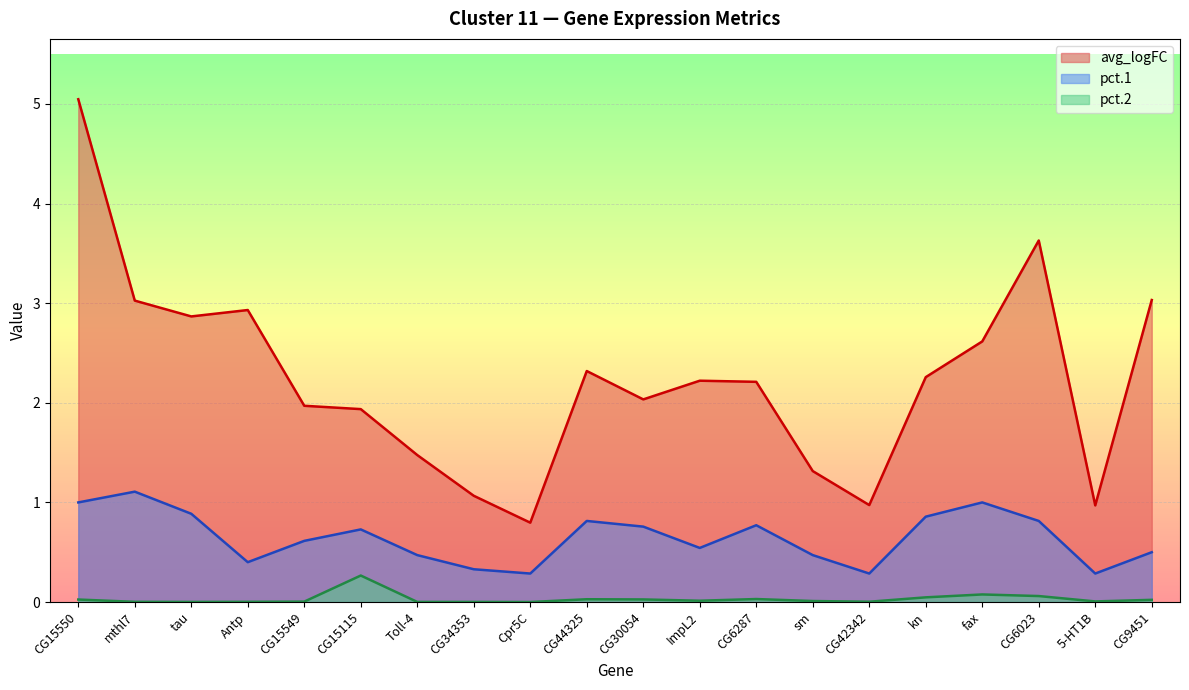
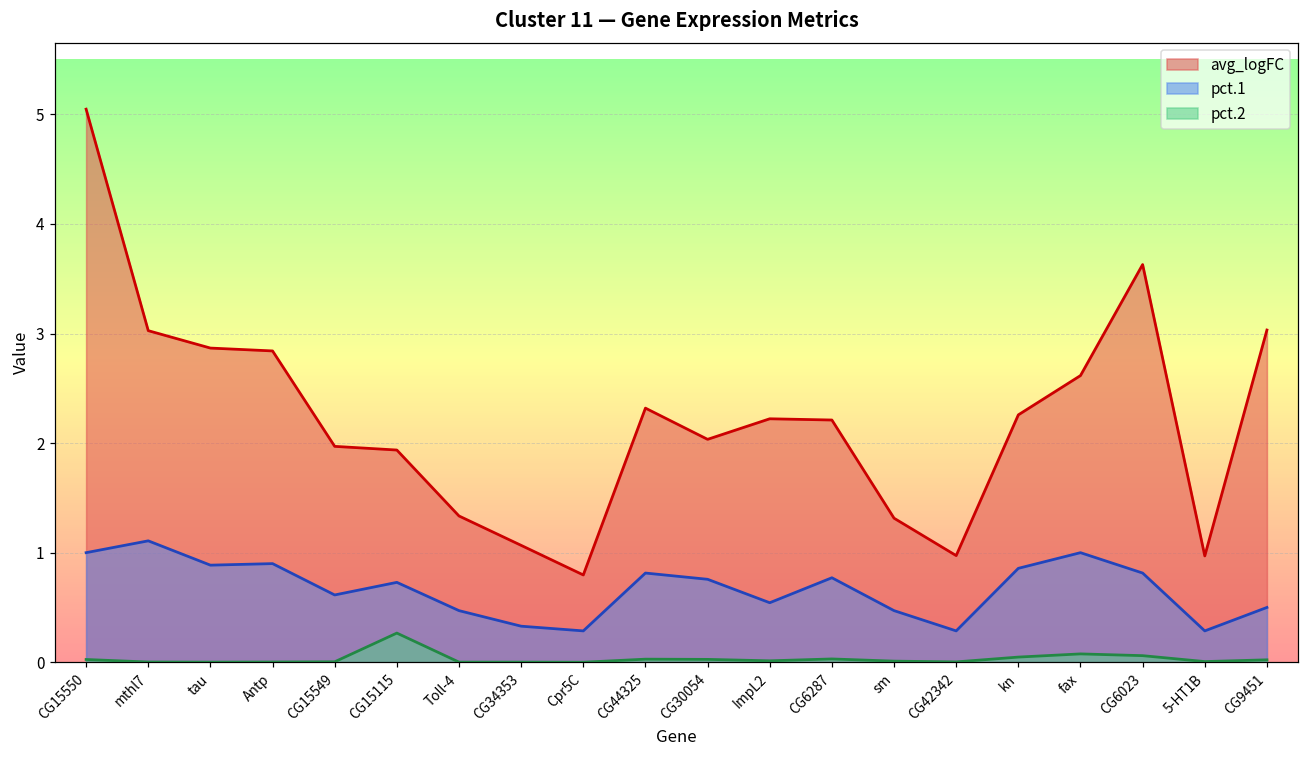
avg_logFC, Antp: 2.9 -> 2.8
pct.1, Antp: 0.4 -> 0.9
avg_logFC, Toll-4: 1.5 -> 1.3
